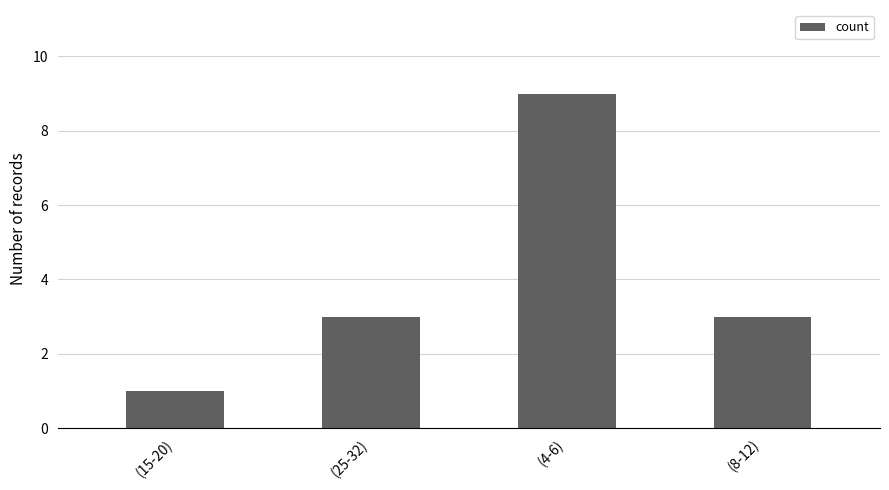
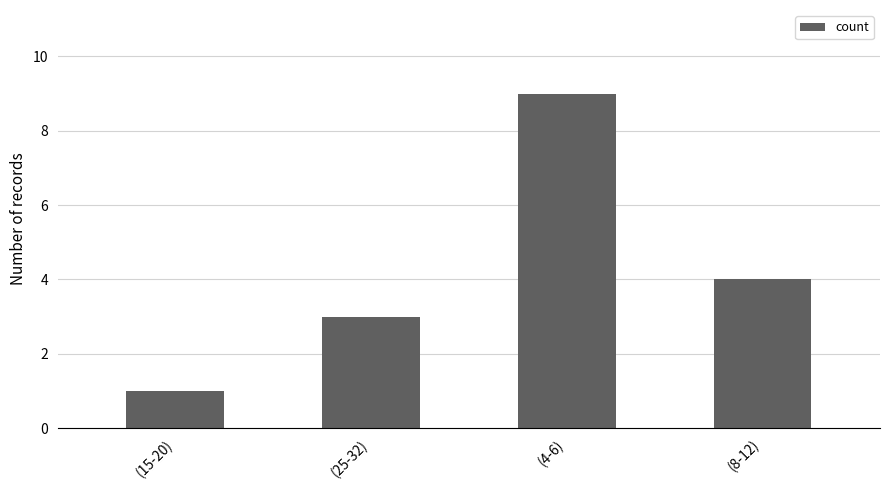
(8-12): 3 -> 4
